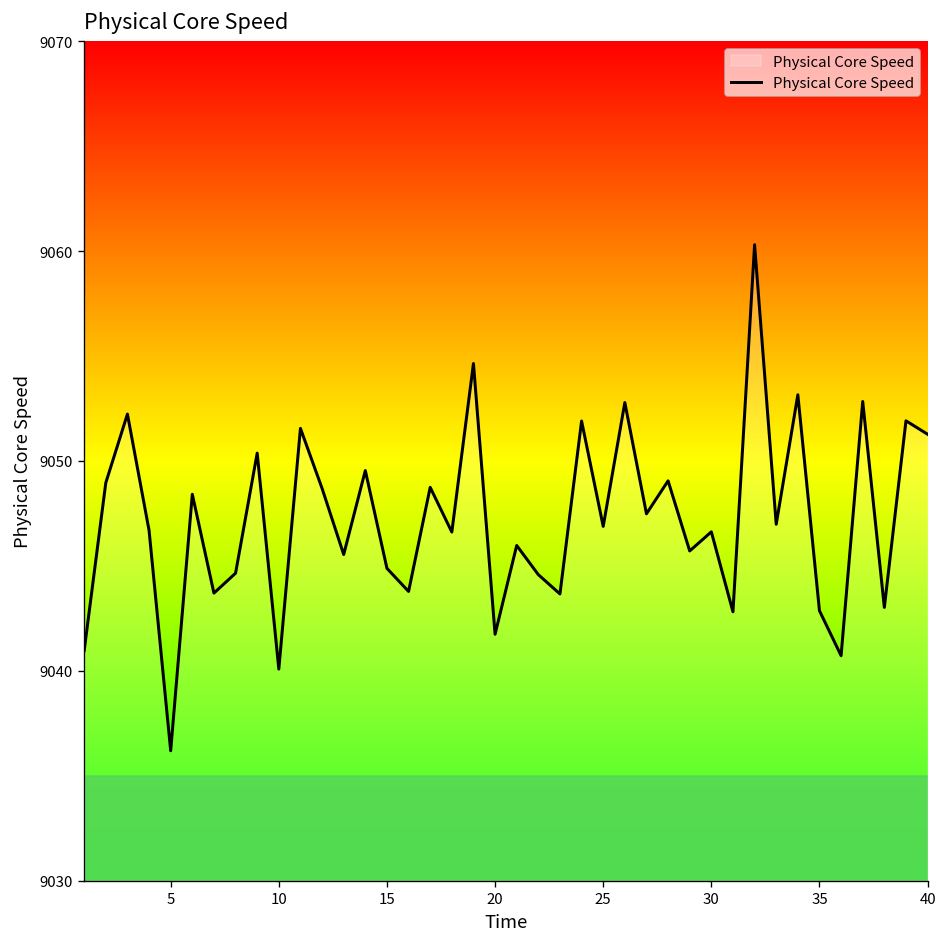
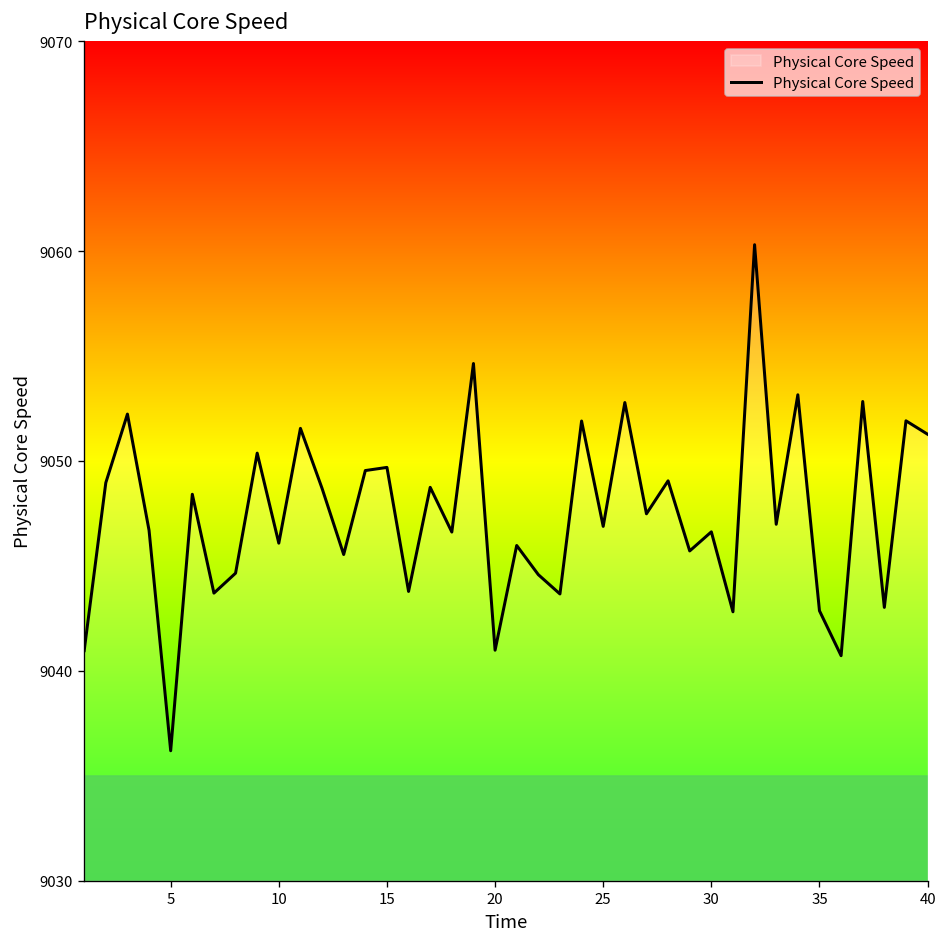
10: 9040.1 -> 9046.1
15: 9044.9 -> 9049.7
20: 9041.7 -> 9041.0
